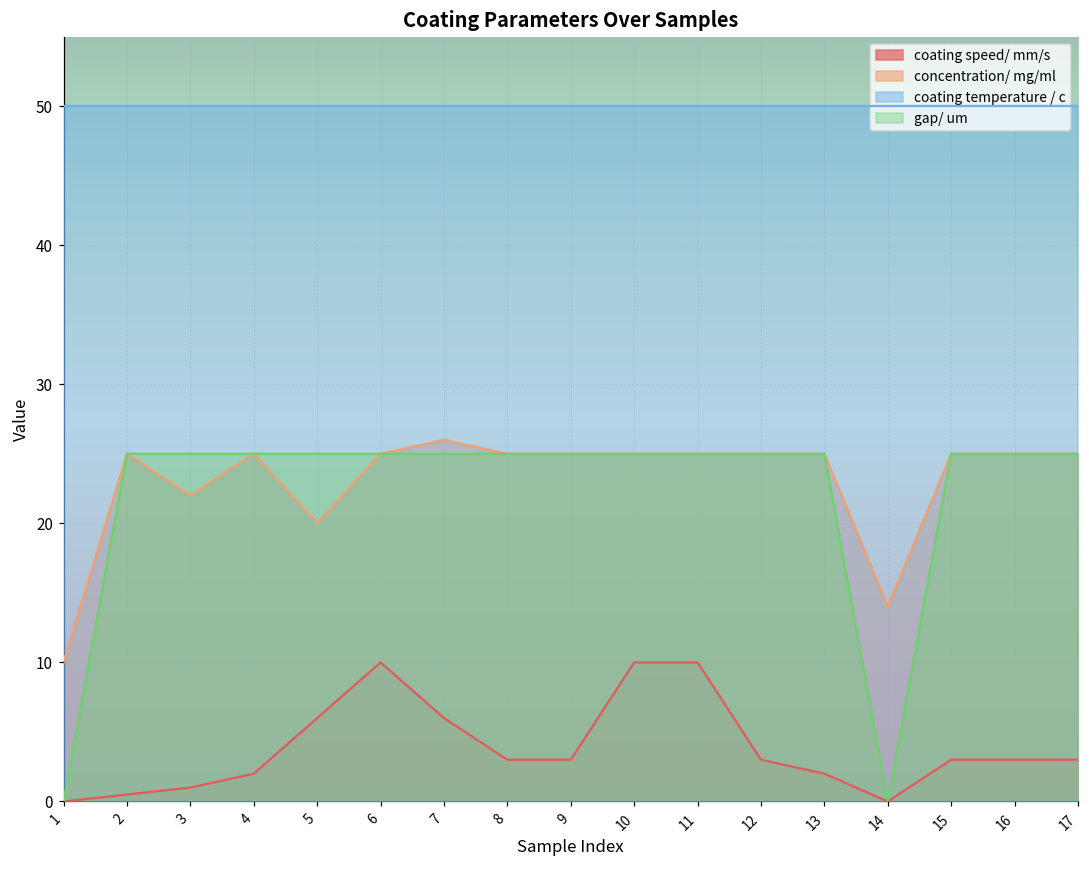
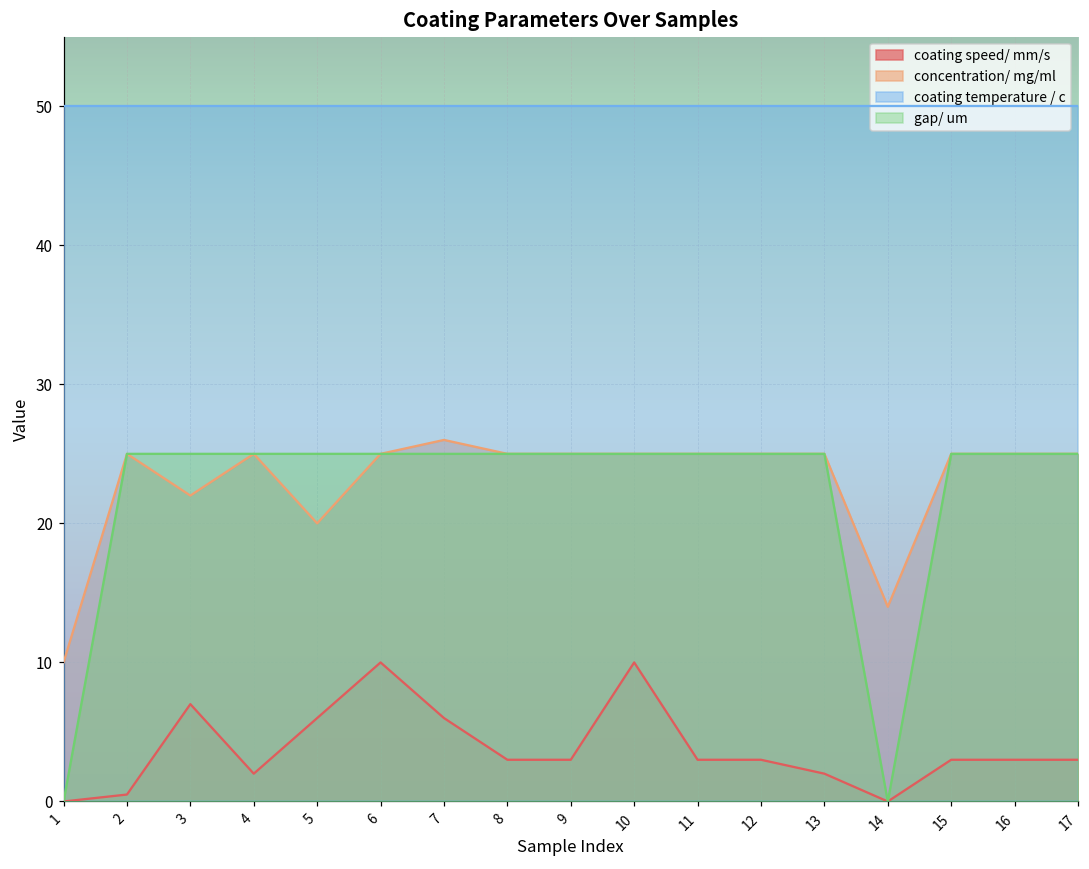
coating speed/ mm/s, 3: 1 -> 7
coating speed/ mm/s, 11: 10 -> 3
